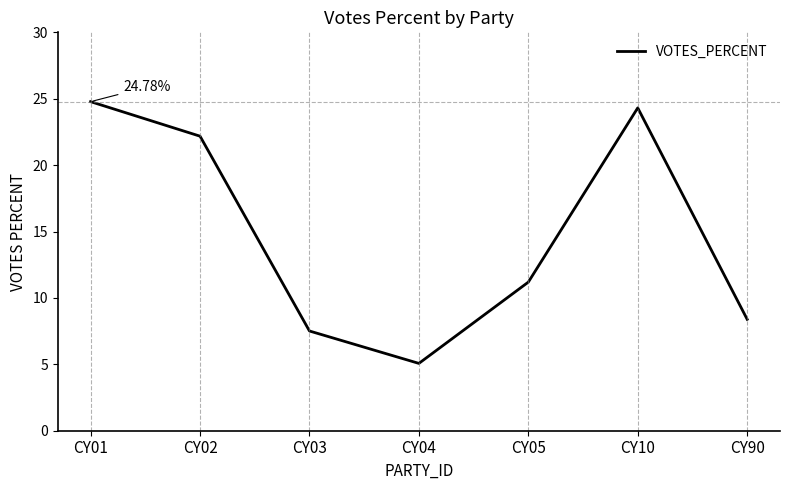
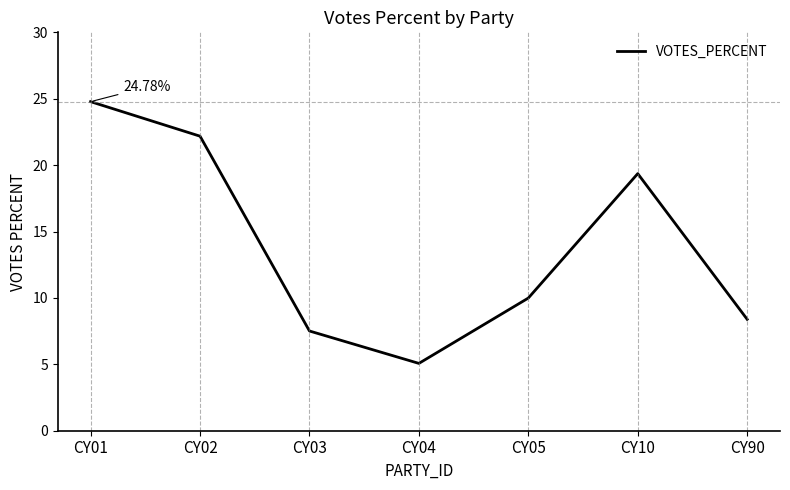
CY05: 11.2 -> 10.0
CY10: 24.3 -> 19.4
